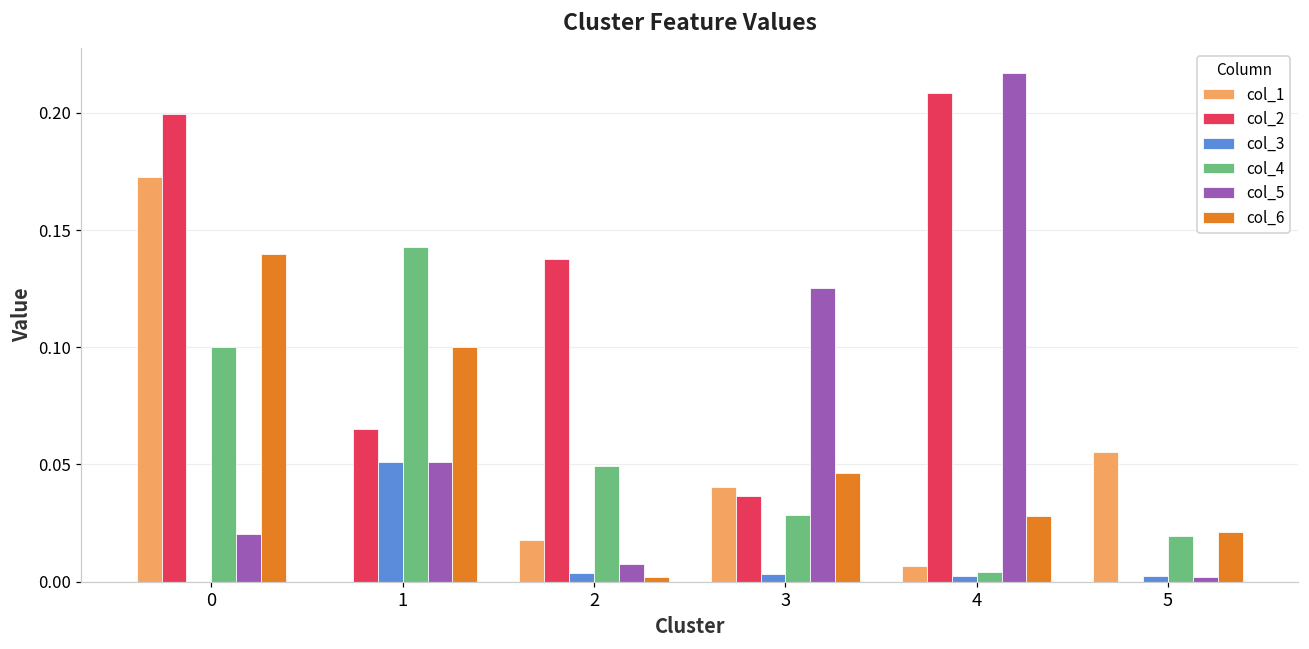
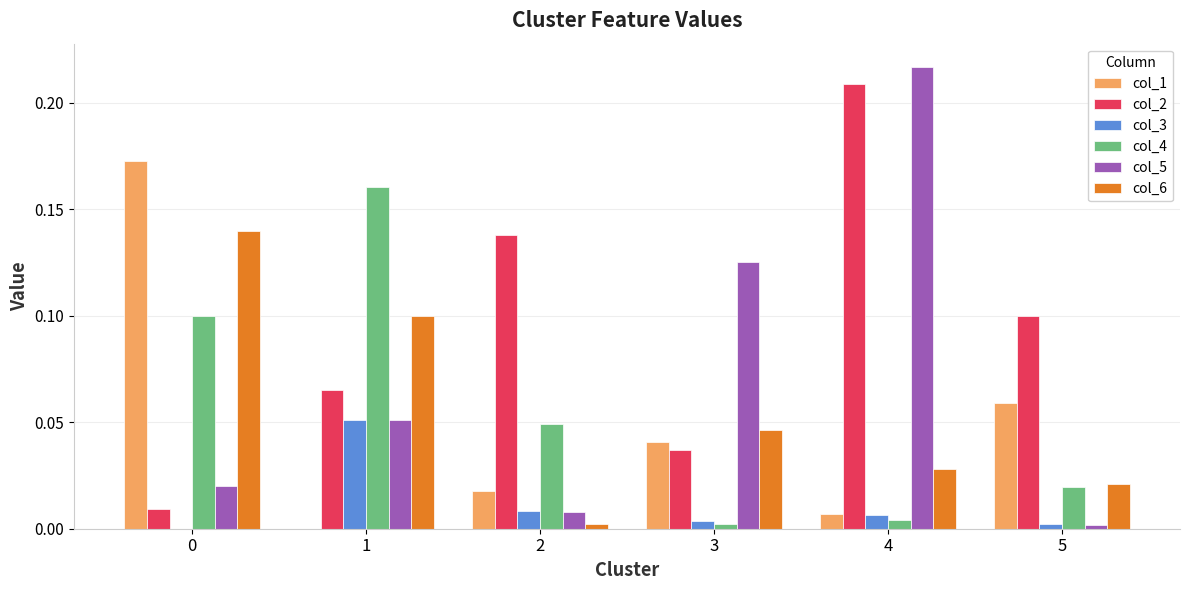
col_2, 0: 0.200 -> 0.009
col_4, 1: 0.143 -> 0.161
col_3, 2: 0.004 -> 0.008
col_4, 3: 0.028 -> 0.002
col_3, 4: 0.002 -> 0.006
col_1, 5: 0.055 -> 0.059
col_2, 5: 0.0 -> 0.1
